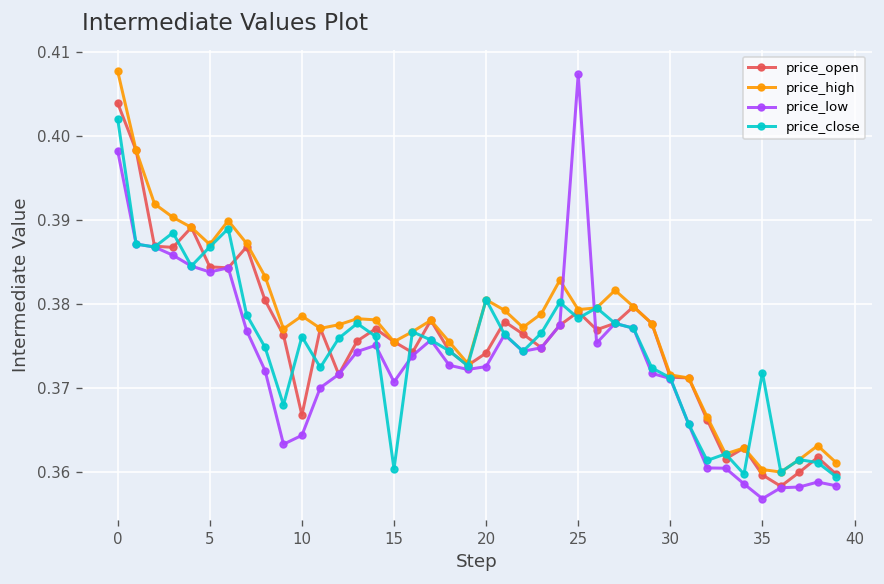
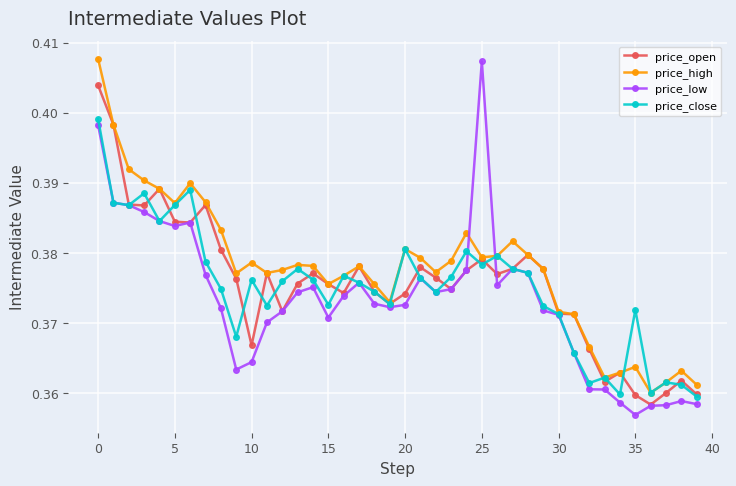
price_close, 0: 0.402 -> 0.399
price_close, 15: 0.360 -> 0.373
price_high, 35: 0.360 -> 0.364
